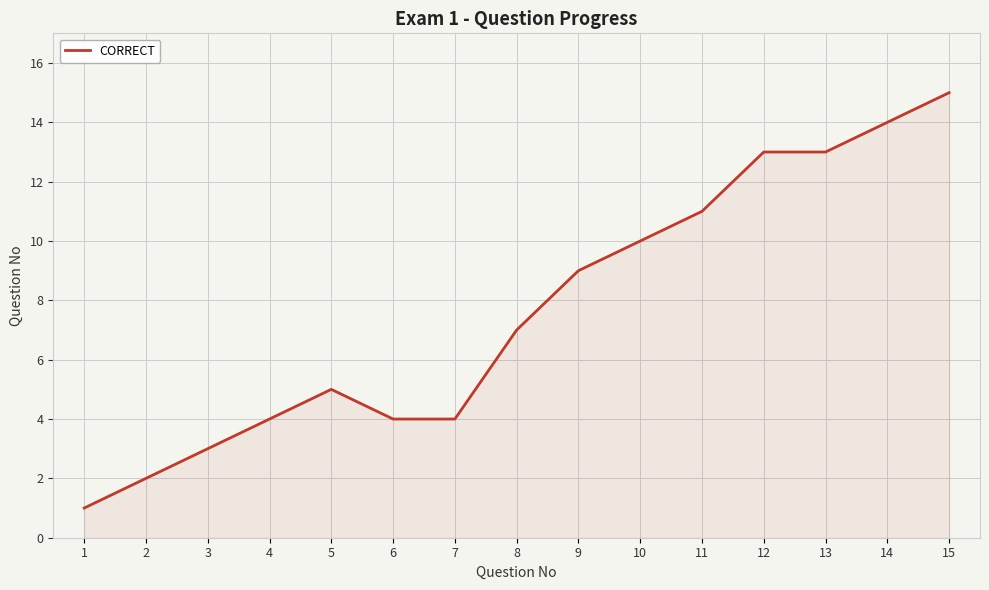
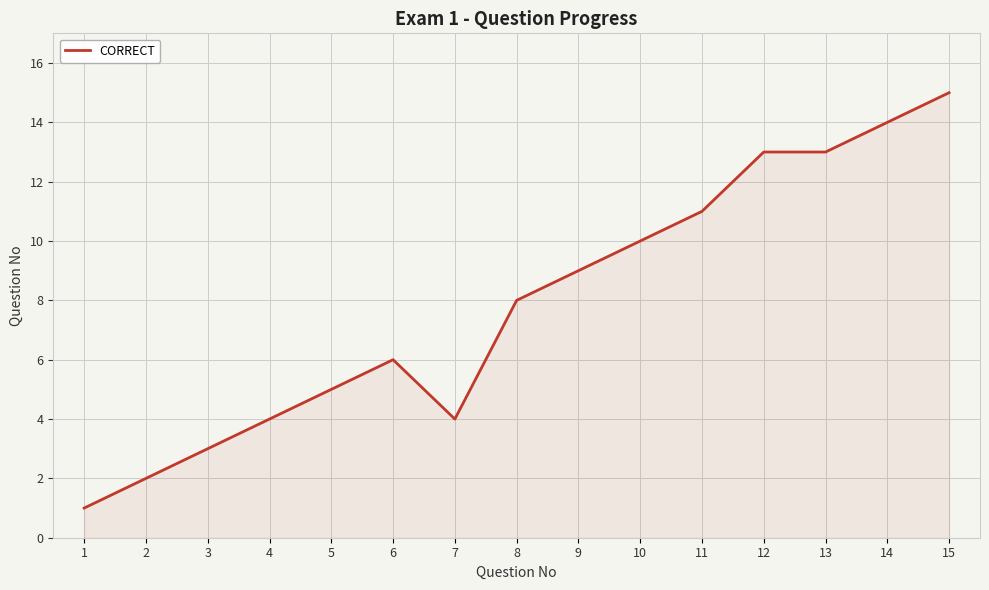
6: 4 -> 6
8: 7 -> 8
